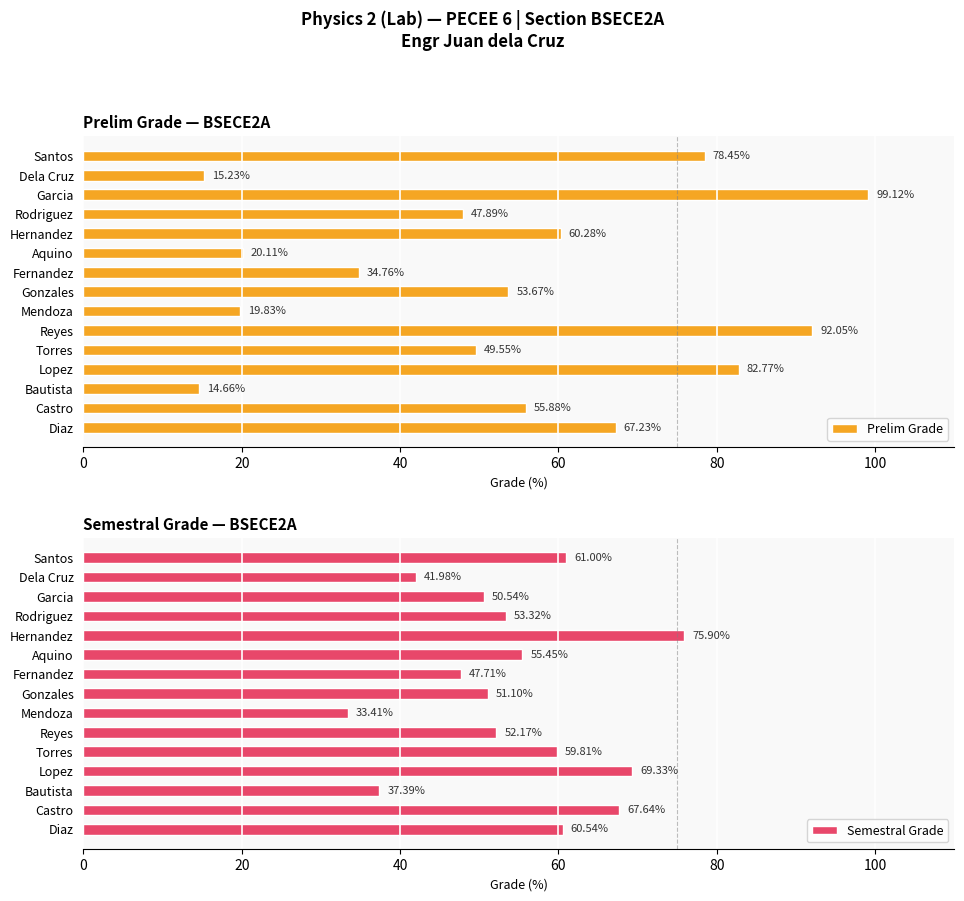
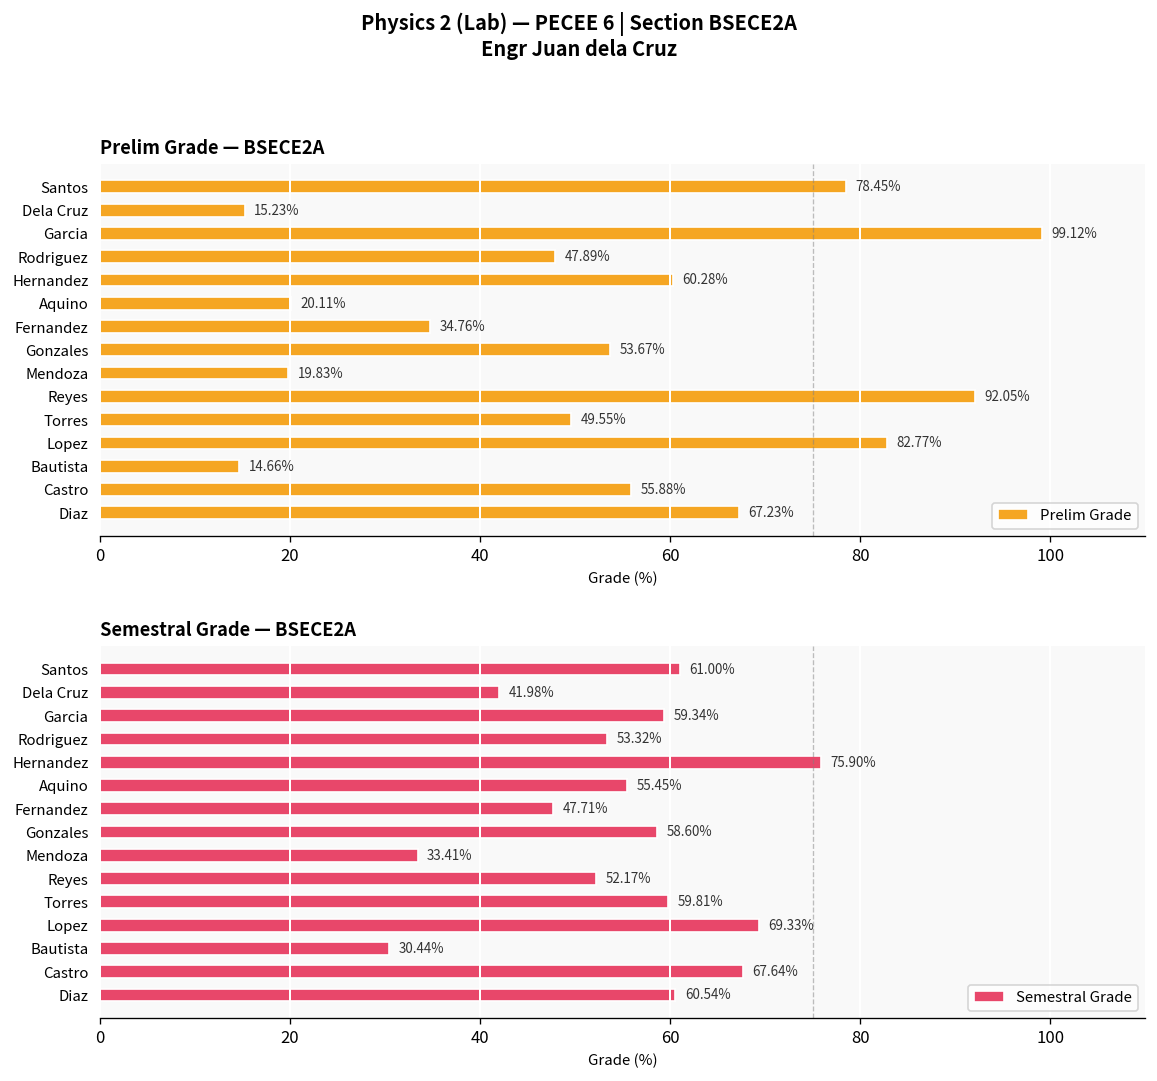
Semestral Grade — BSECE2A, Garcia: 50.54% -> 59.34%
Semestral Grade — BSECE2A, Gonzales: 51.10% -> 58.60%
Semestral Grade — BSECE2A, Bautista: 37.39% -> 30.44%
